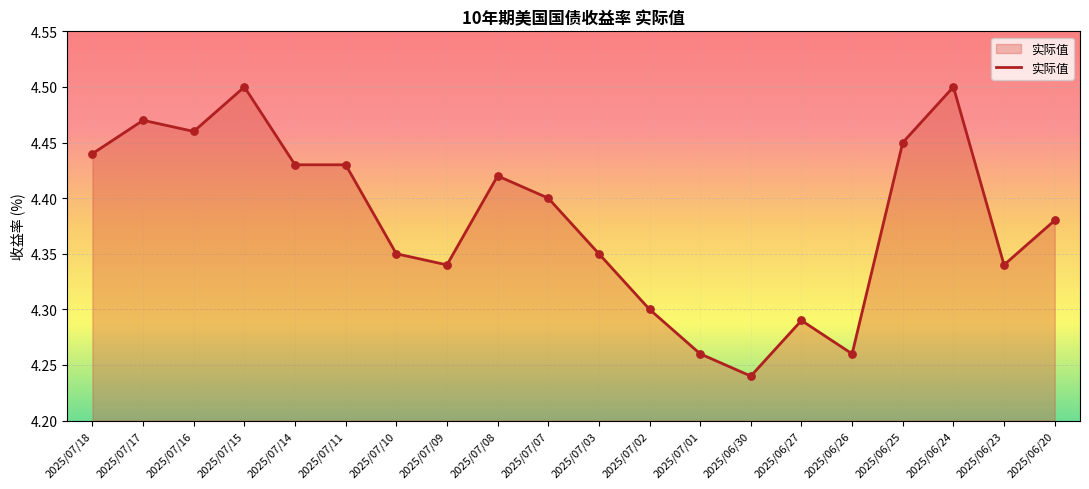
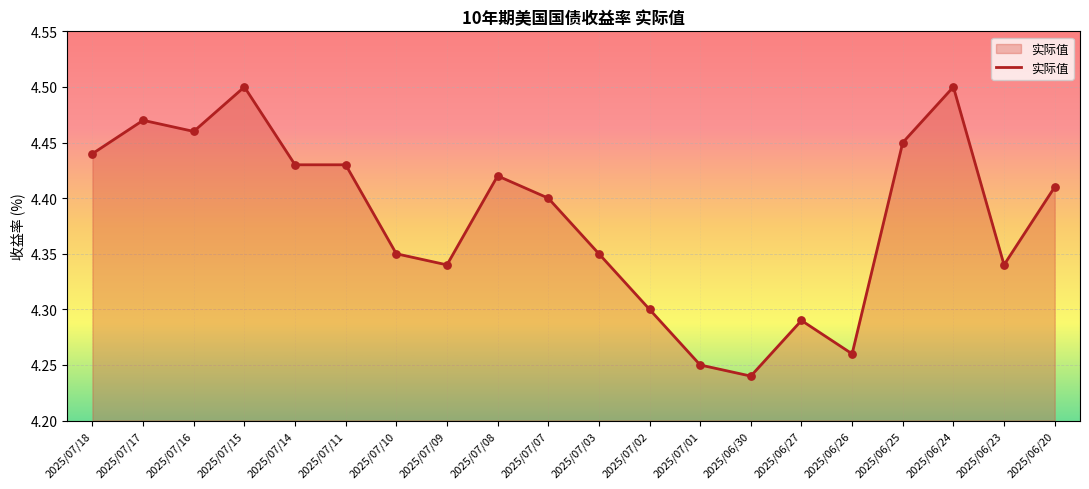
2025/07/01: 4.26 -> 4.25
2025/06/20: 4.38 -> 4.41
